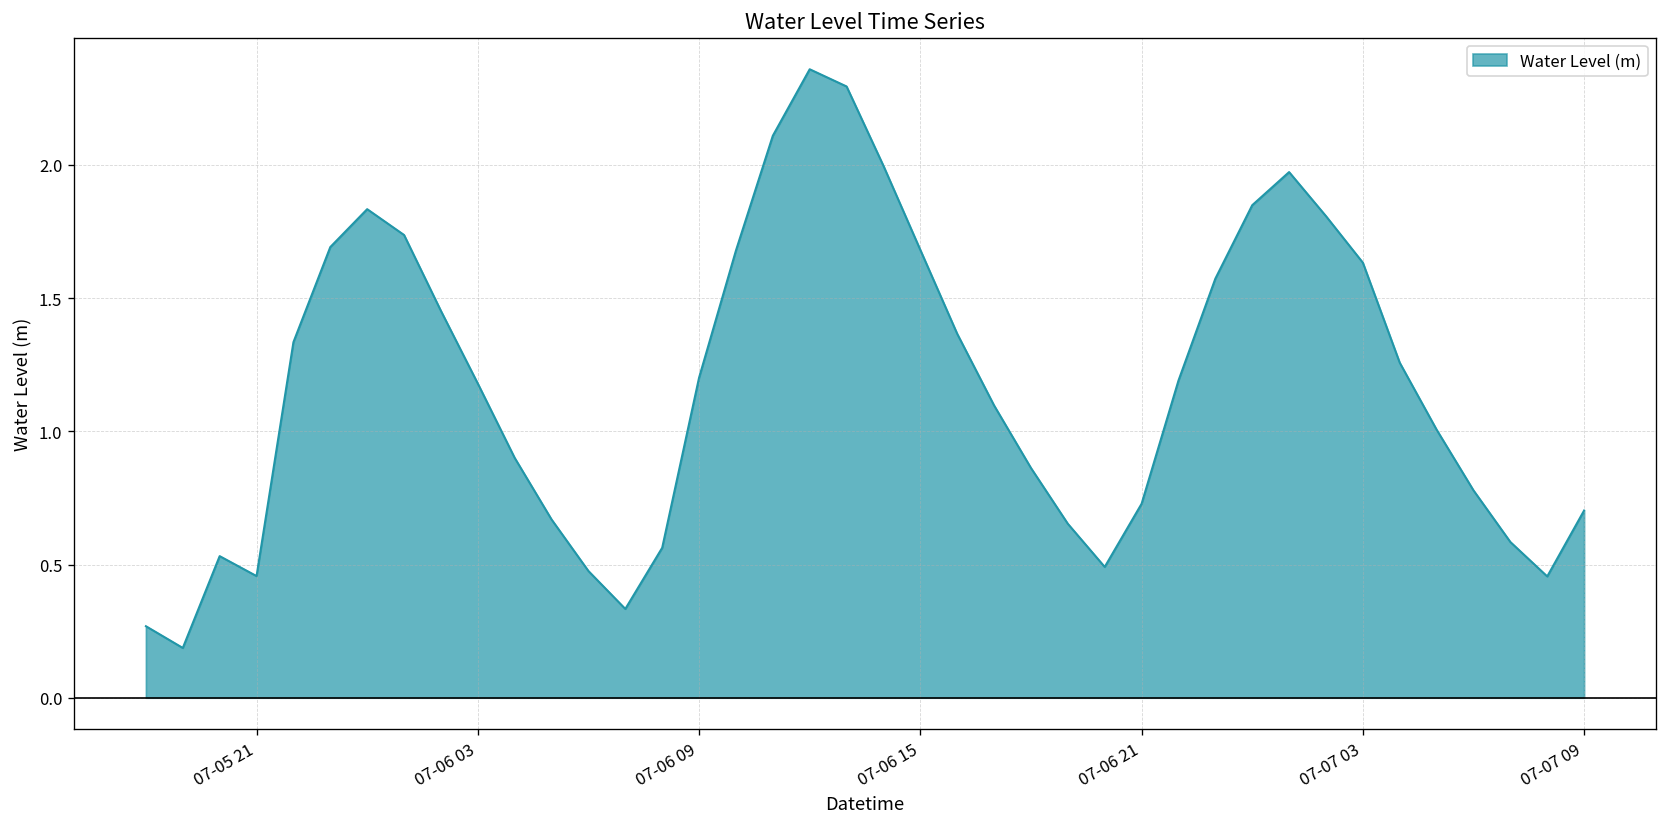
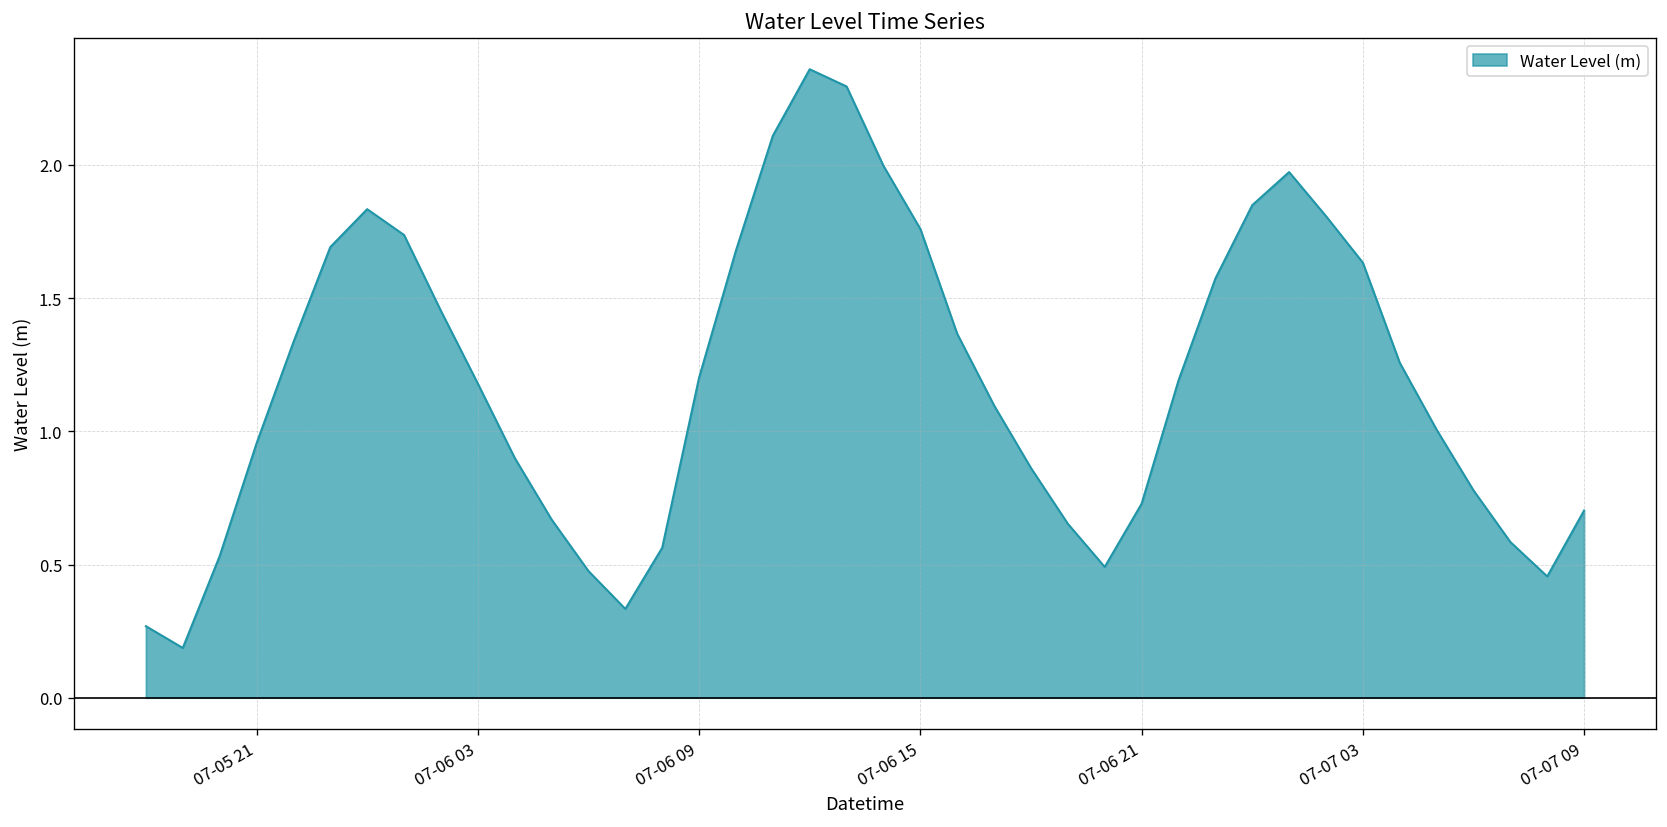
07-05 21: 0.46 -> 0.95
07-06 15: 1.68 -> 1.76
